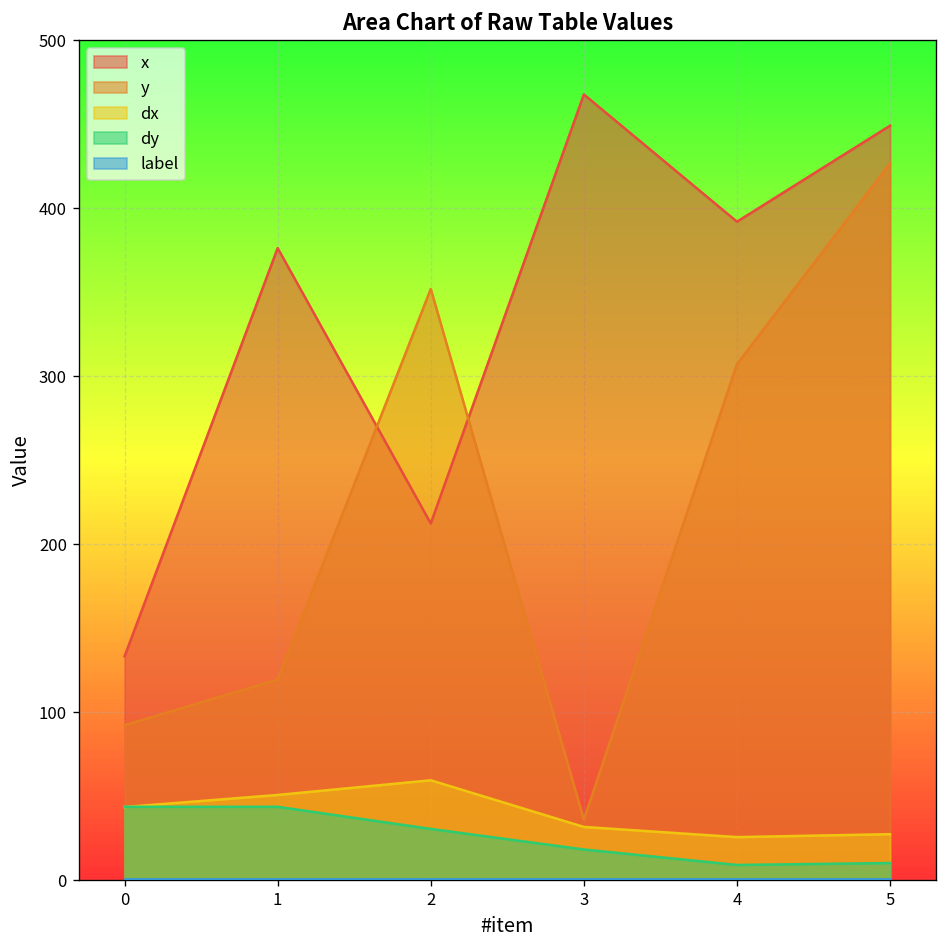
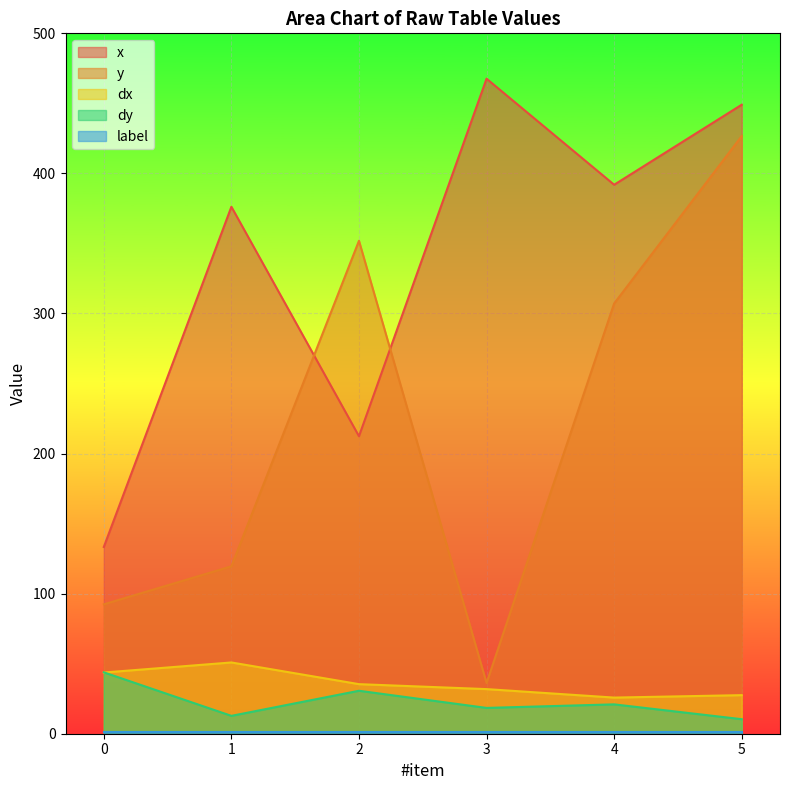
dy, 1: 44 -> 13
dx, 2: 60 -> 35
dy, 4: 9 -> 21
